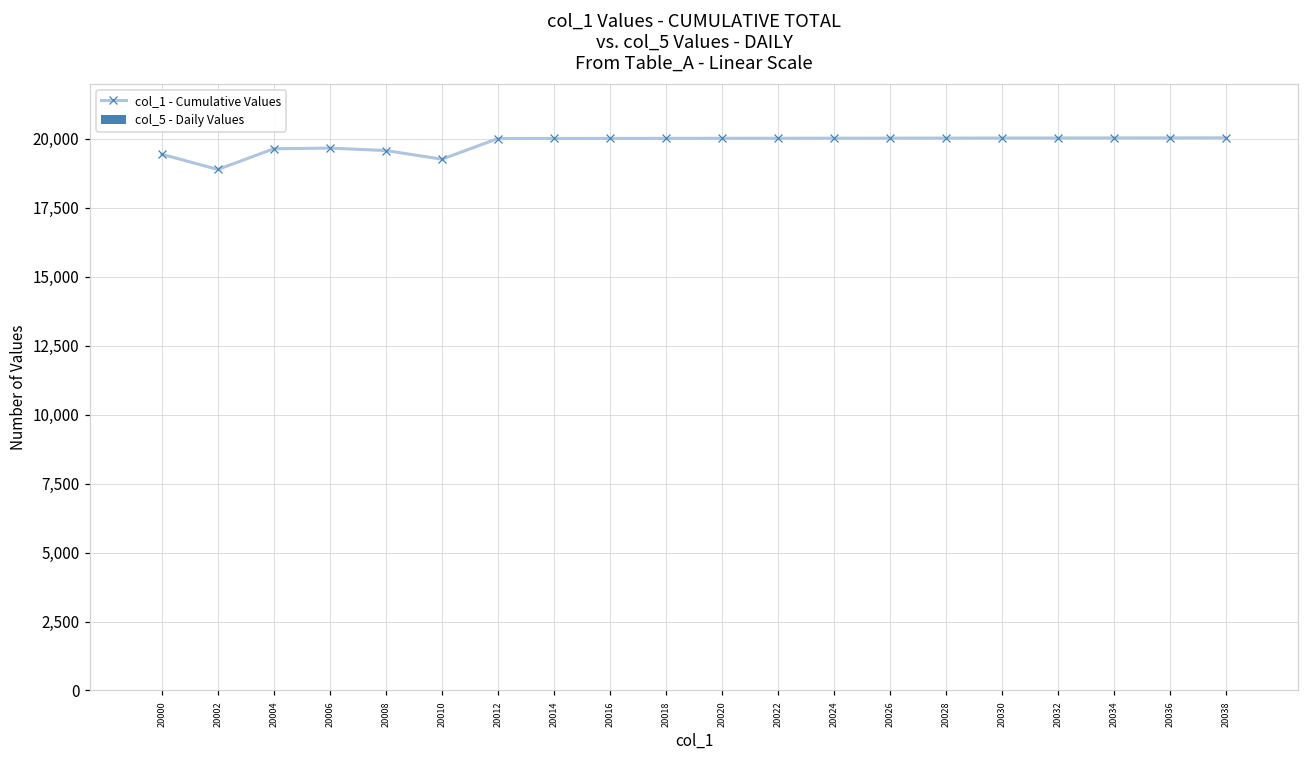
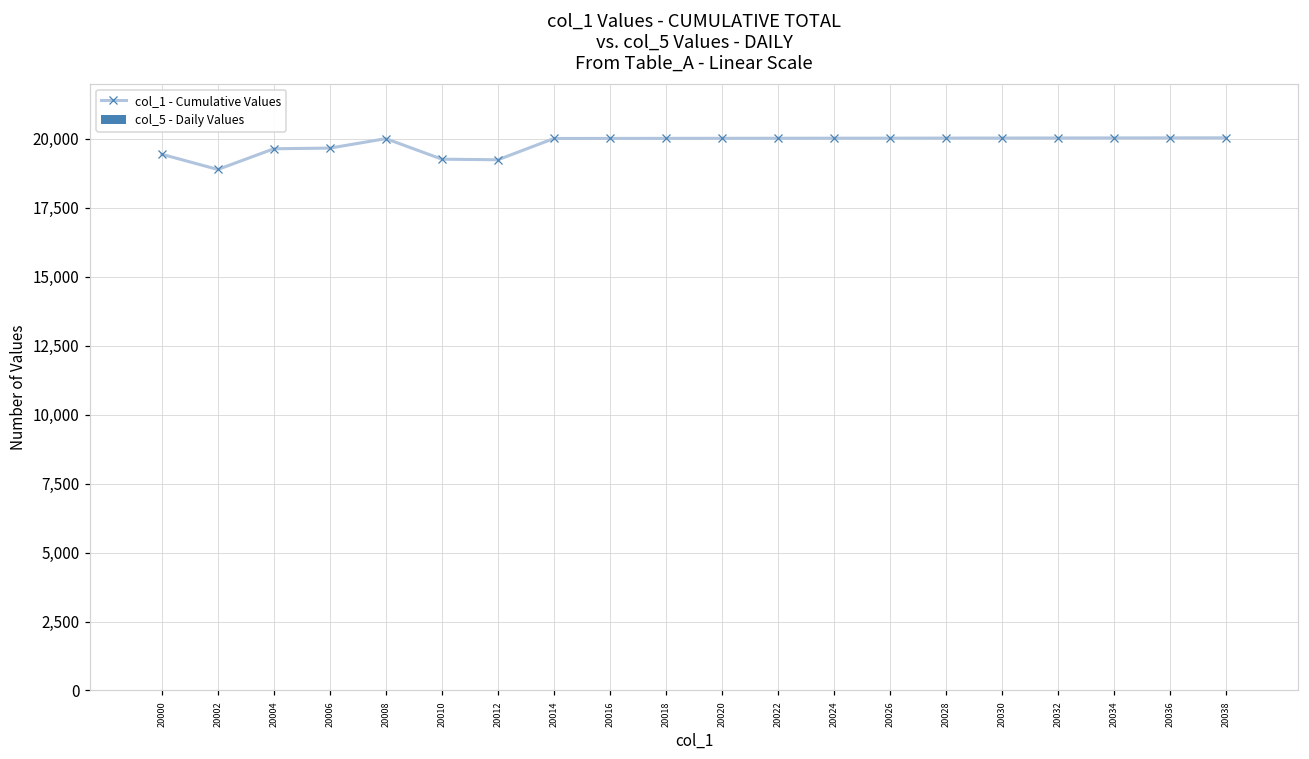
col_1 - Cumulative Values, 20008: 19,600 -> 20,000
col_1 - Cumulative Values, 20012: 20,000 -> 19,200
